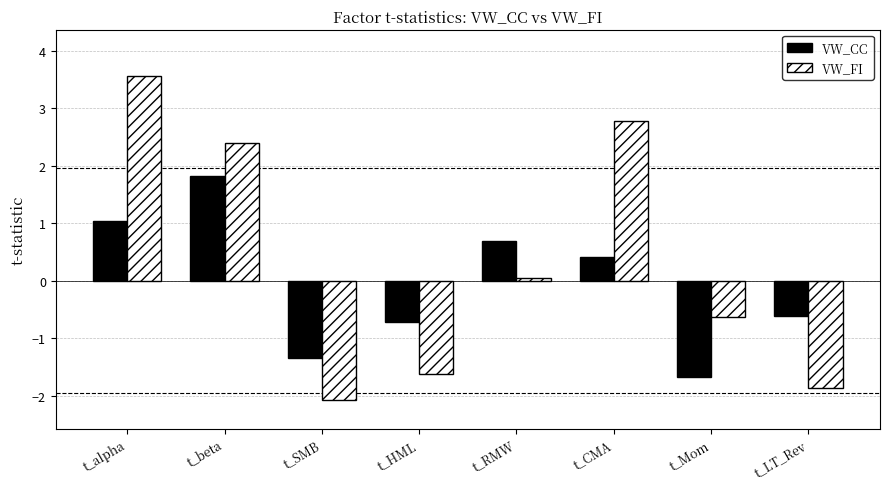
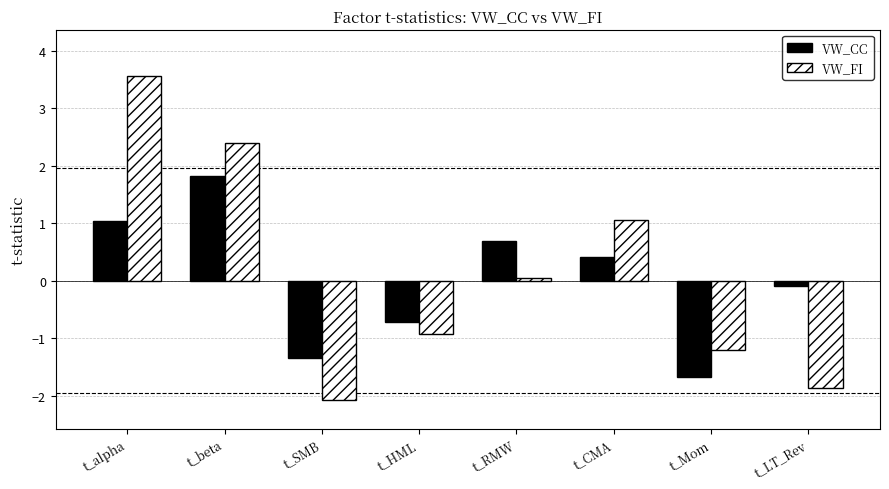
VW_FI, t_HML: -1.6 -> -0.9
VW_FI, t_CMA: 2.8 -> 1.1
VW_FI, t_Mom: -0.6 -> -1.2
VW_CC, t_LT_Rev: -0.6 -> -0.1
